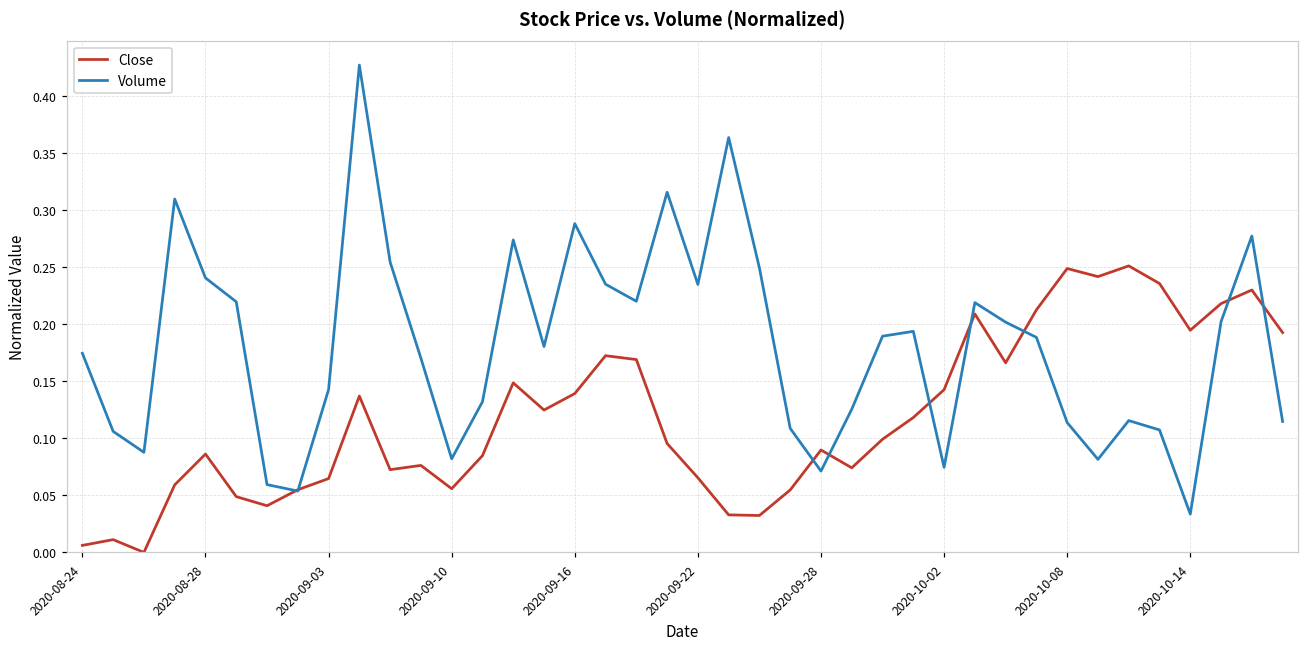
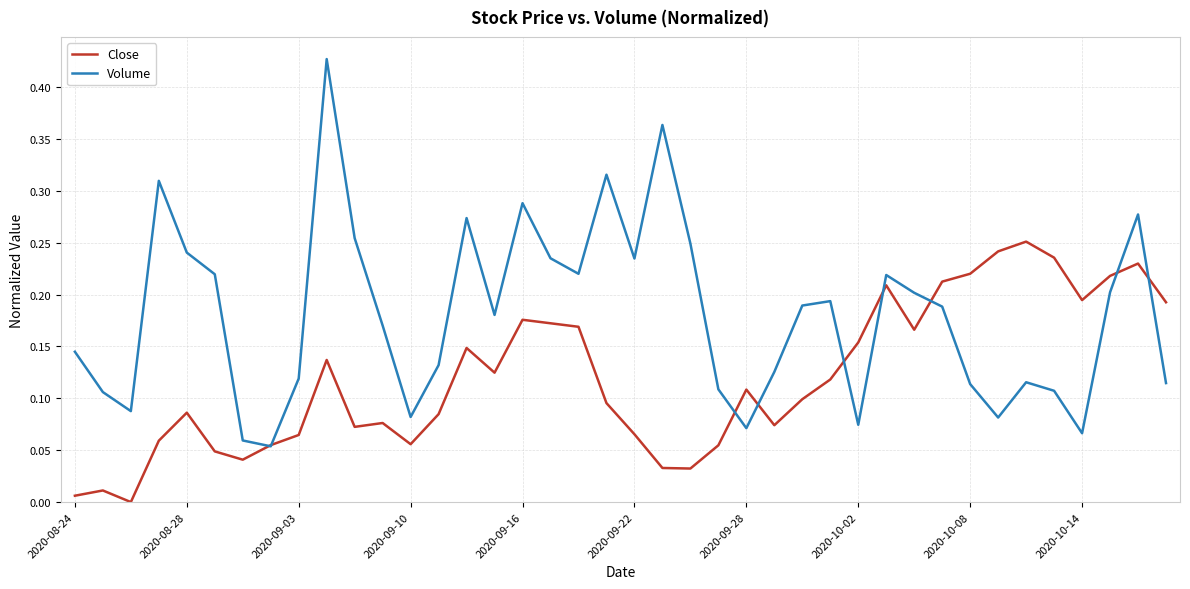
Volume, 2020-08-24: 0.174 -> 0.145
Volume, 2020-09-03: 0.143 -> 0.119
Close, 2020-09-16: 0.139 -> 0.176
Close, 2020-09-28: 0.090 -> 0.108
Close, 2020-10-02: 0.143 -> 0.154
Close, 2020-10-08: 0.249 -> 0.220
Volume, 2020-10-14: 0.034 -> 0.066
